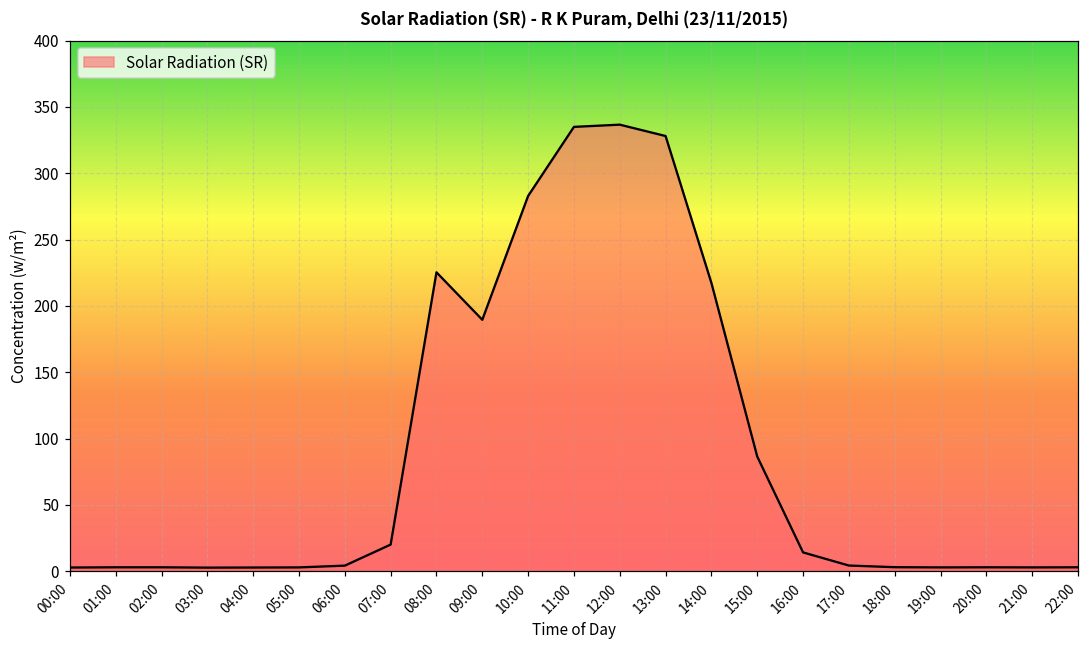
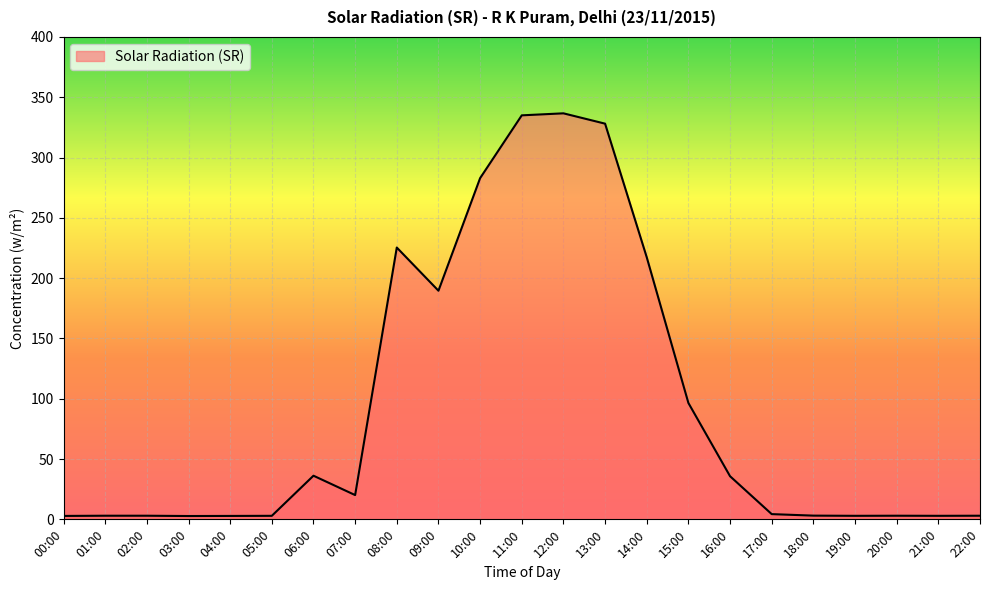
06:00: 4 -> 36
15:00: 87 -> 97
16:00: 14 -> 36
